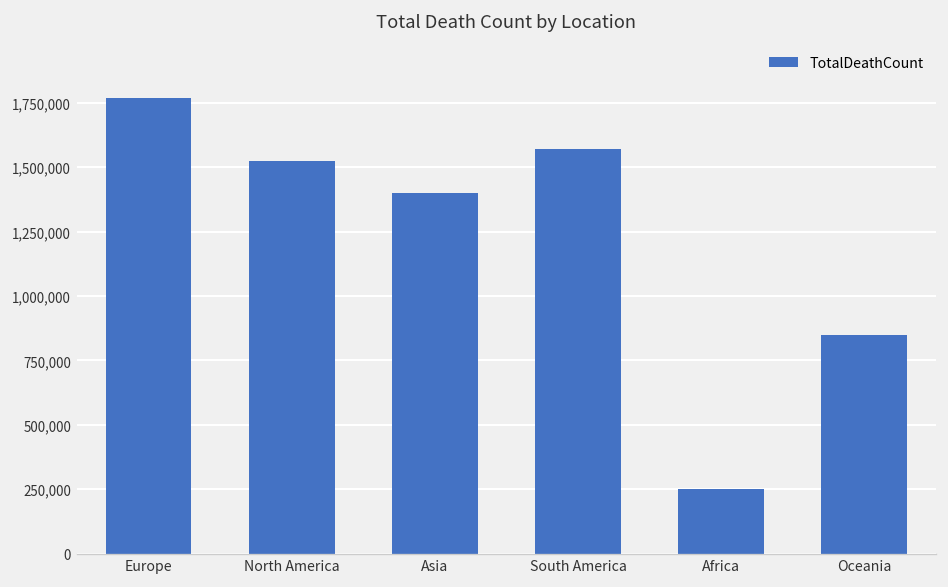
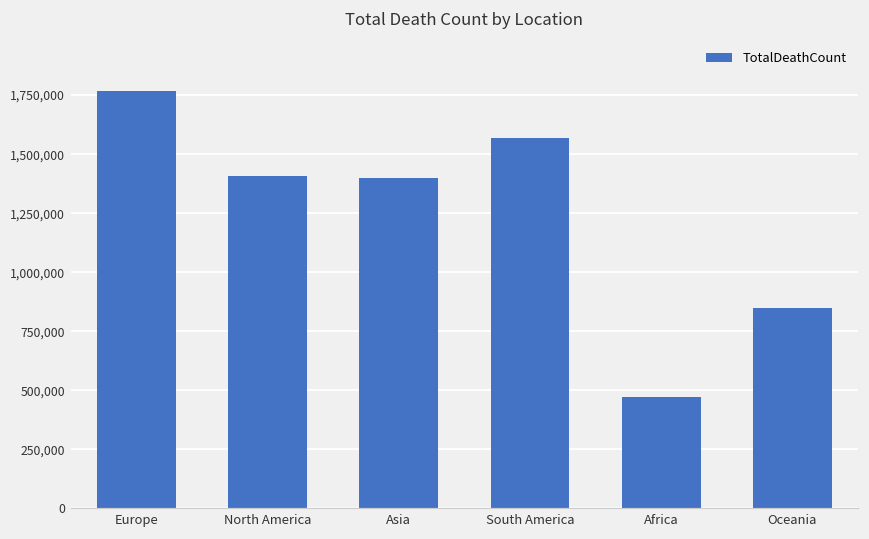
North America: 1,520,000 -> 1,410,000
Africa: 250,000 -> 470,000
